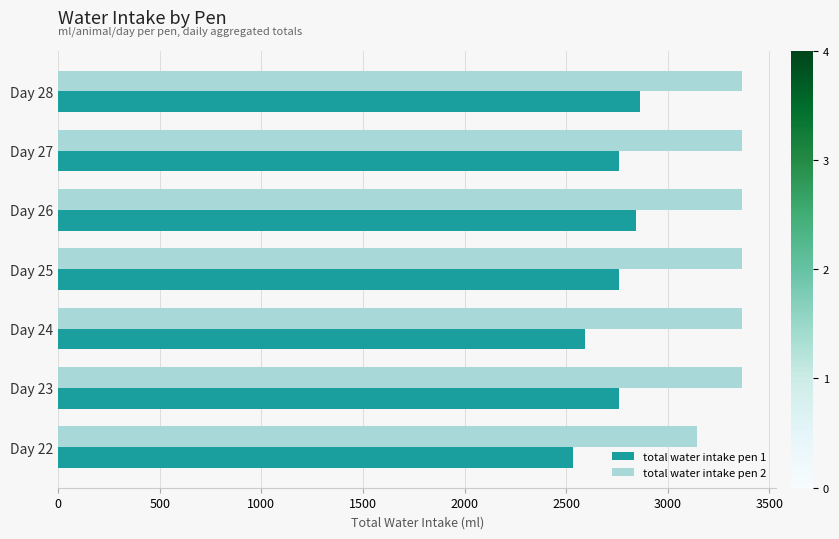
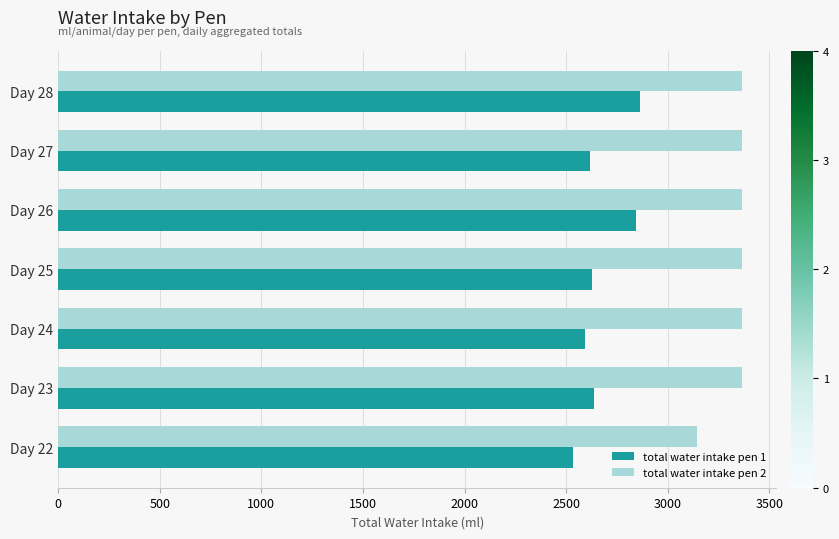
total water intake pen 1, Day 27: 2760 -> 2620
total water intake pen 1, Day 25: 2760 -> 2630
total water intake pen 1, Day 23: 2760 -> 2640
